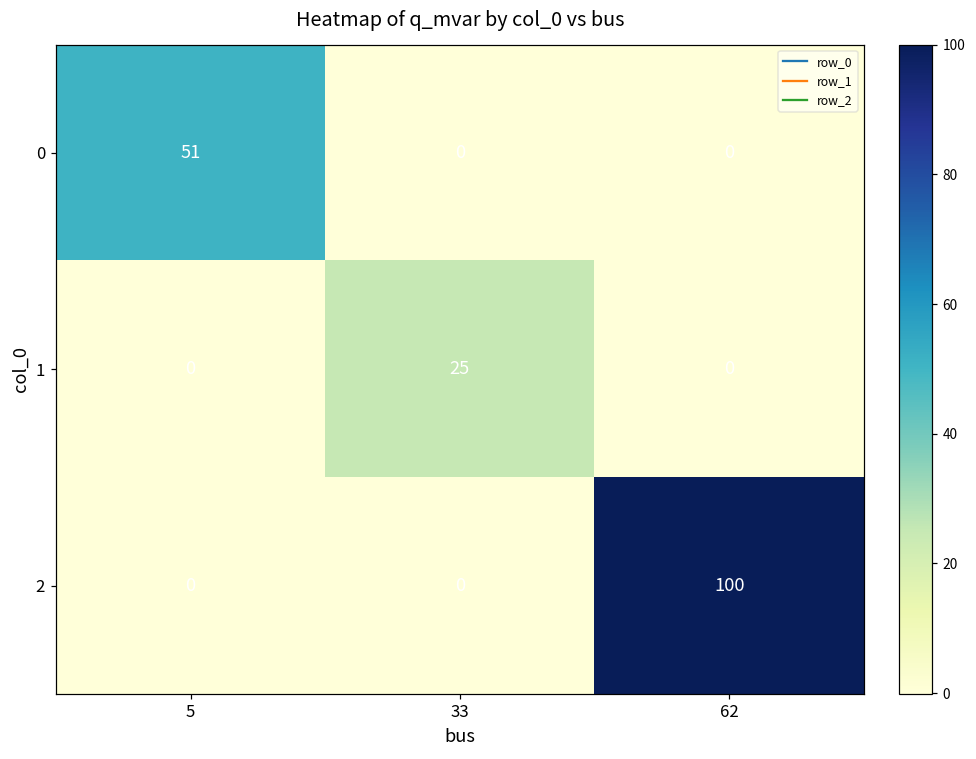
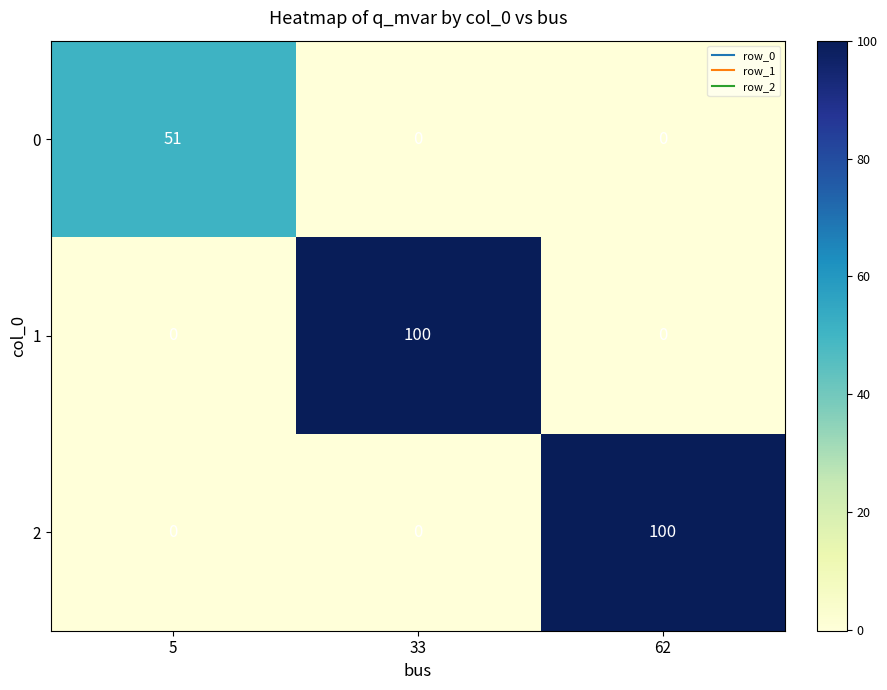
1, 33: 25 -> 100
